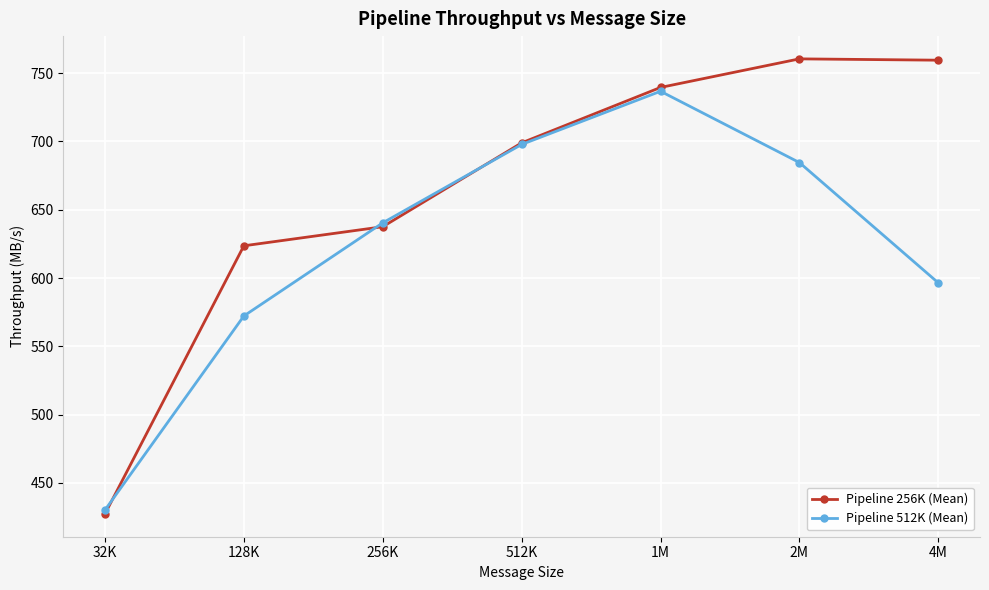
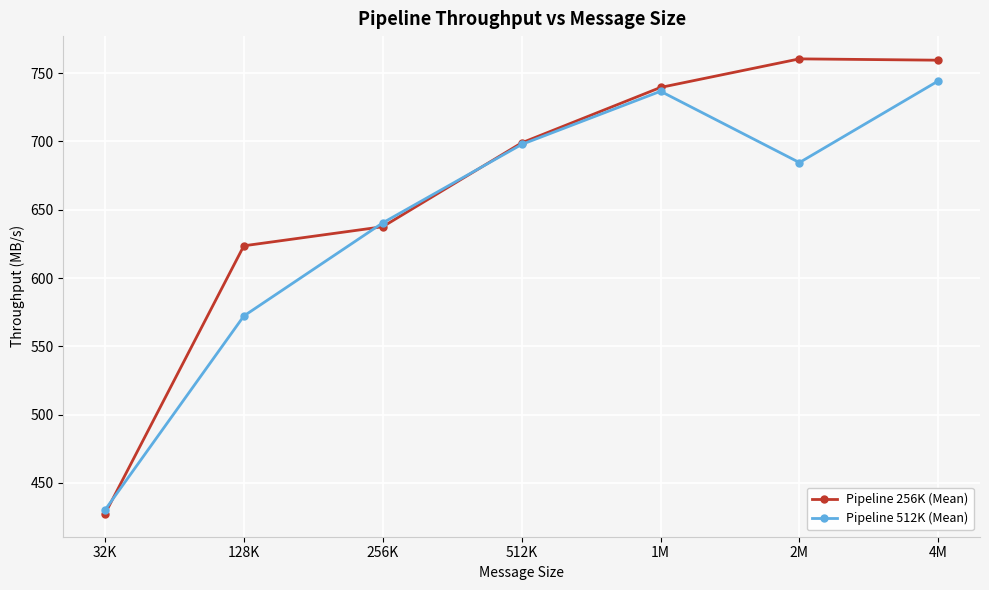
Pipeline 512K (Mean), 4M: 596 -> 744
